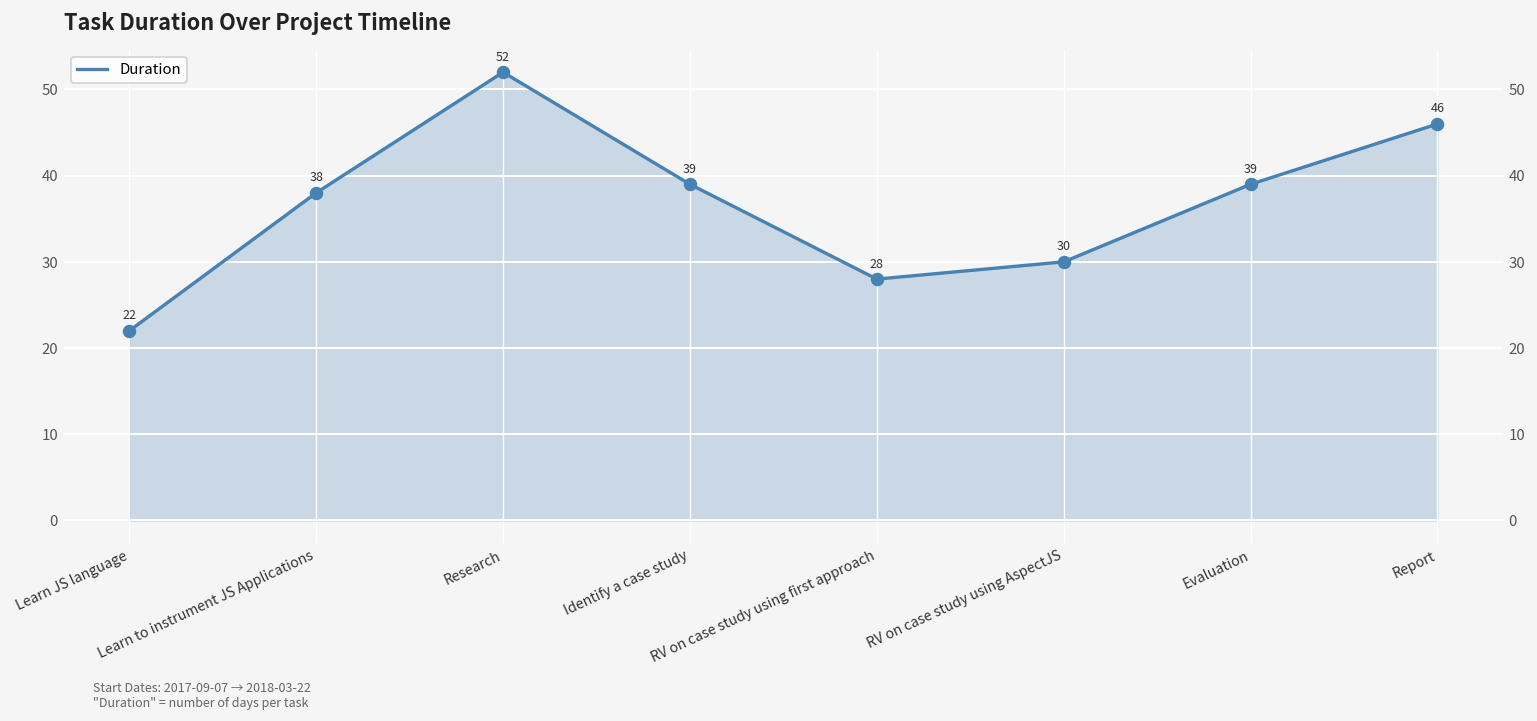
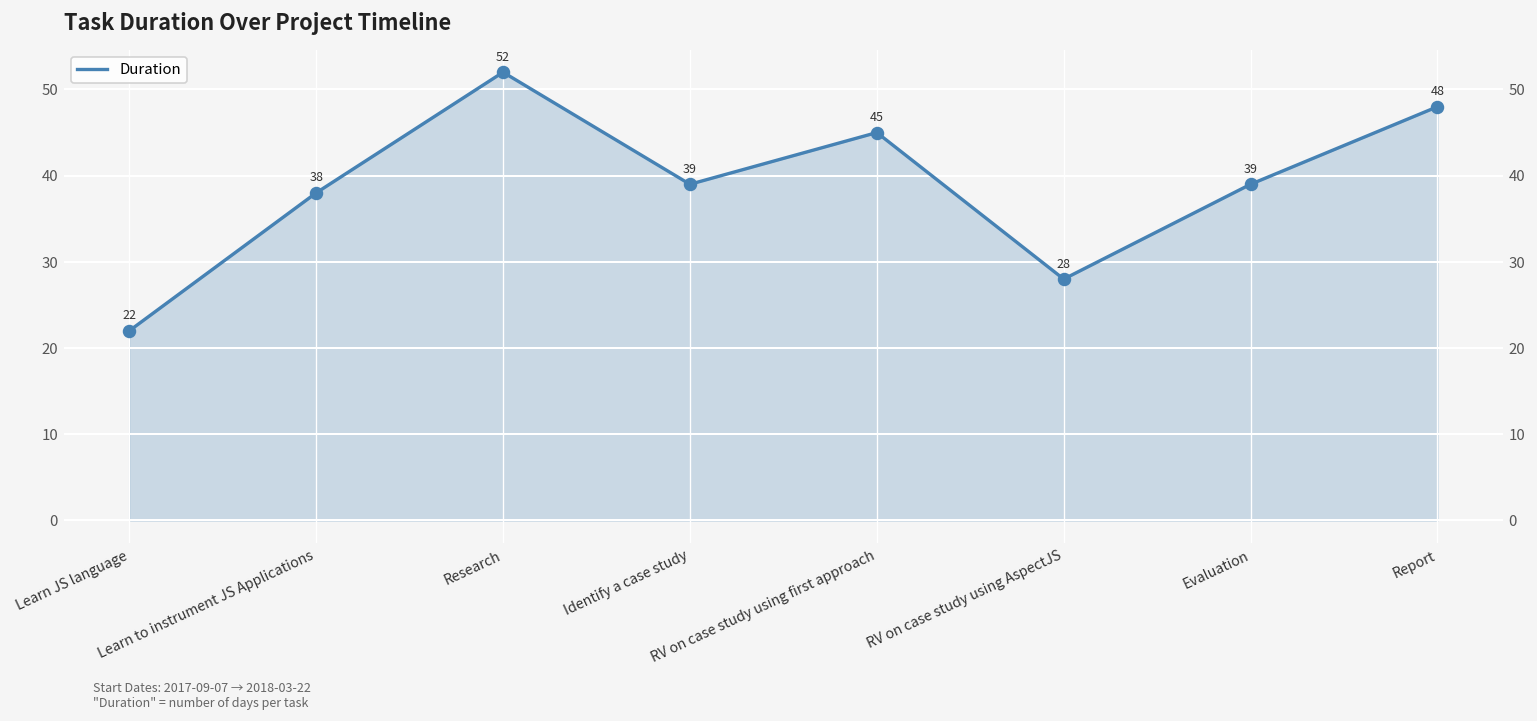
RV on case study using first approach: 28 -> 45
RV on case study using AspectJS: 30 -> 28
Report: 46 -> 48
